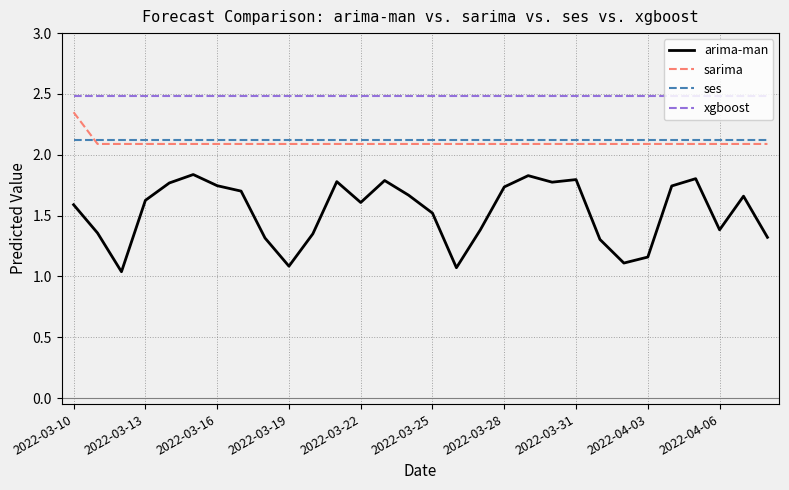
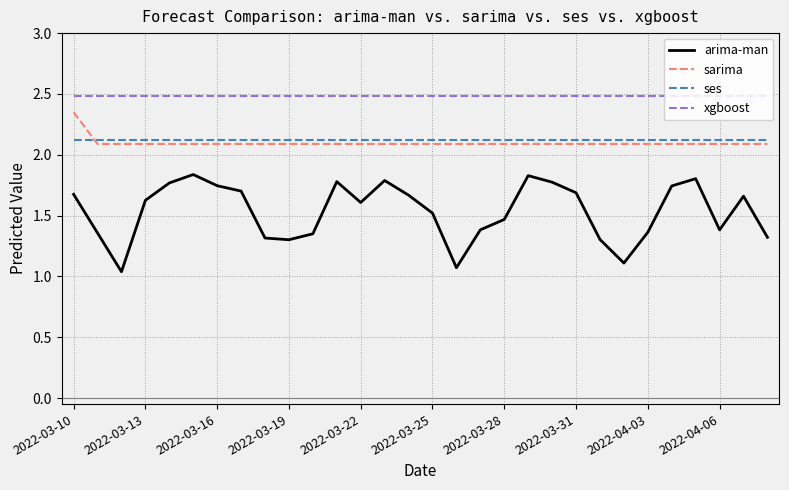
arima-man, 2022-03-10: 1.59 -> 1.67
arima-man, 2022-03-19: 1.08 -> 1.30
arima-man, 2022-03-28: 1.74 -> 1.47
arima-man, 2022-03-31: 1.80 -> 1.69
arima-man, 2022-04-03: 1.16 -> 1.36
